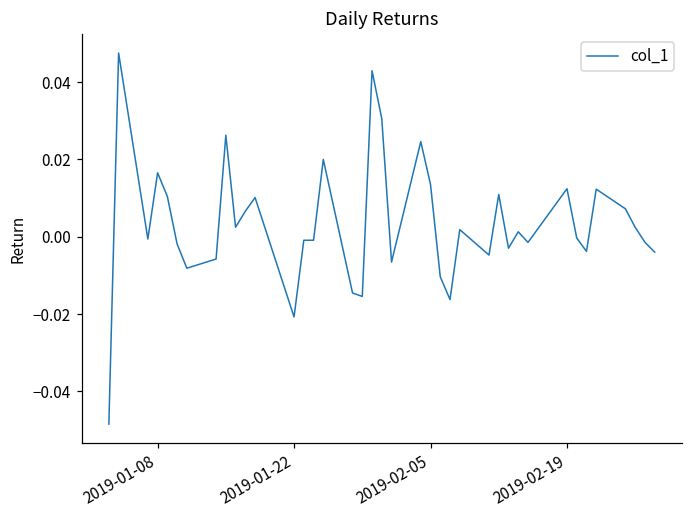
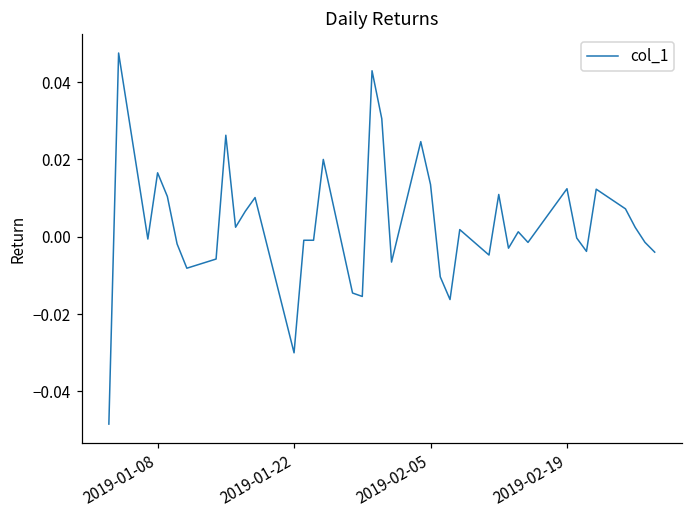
2019-01-22: -0.021 -> -0.030
